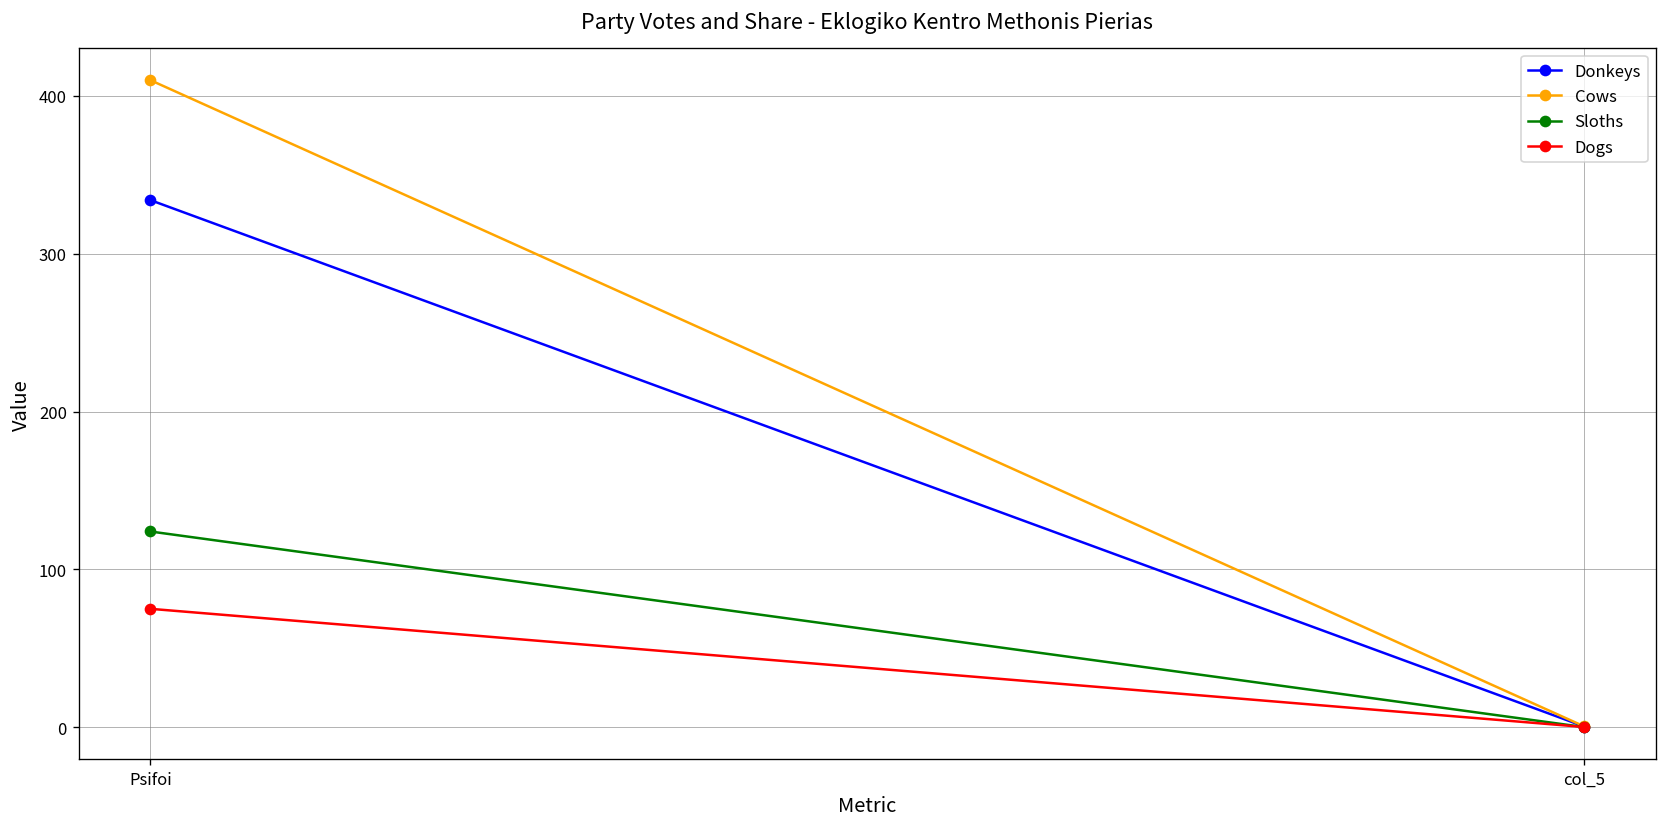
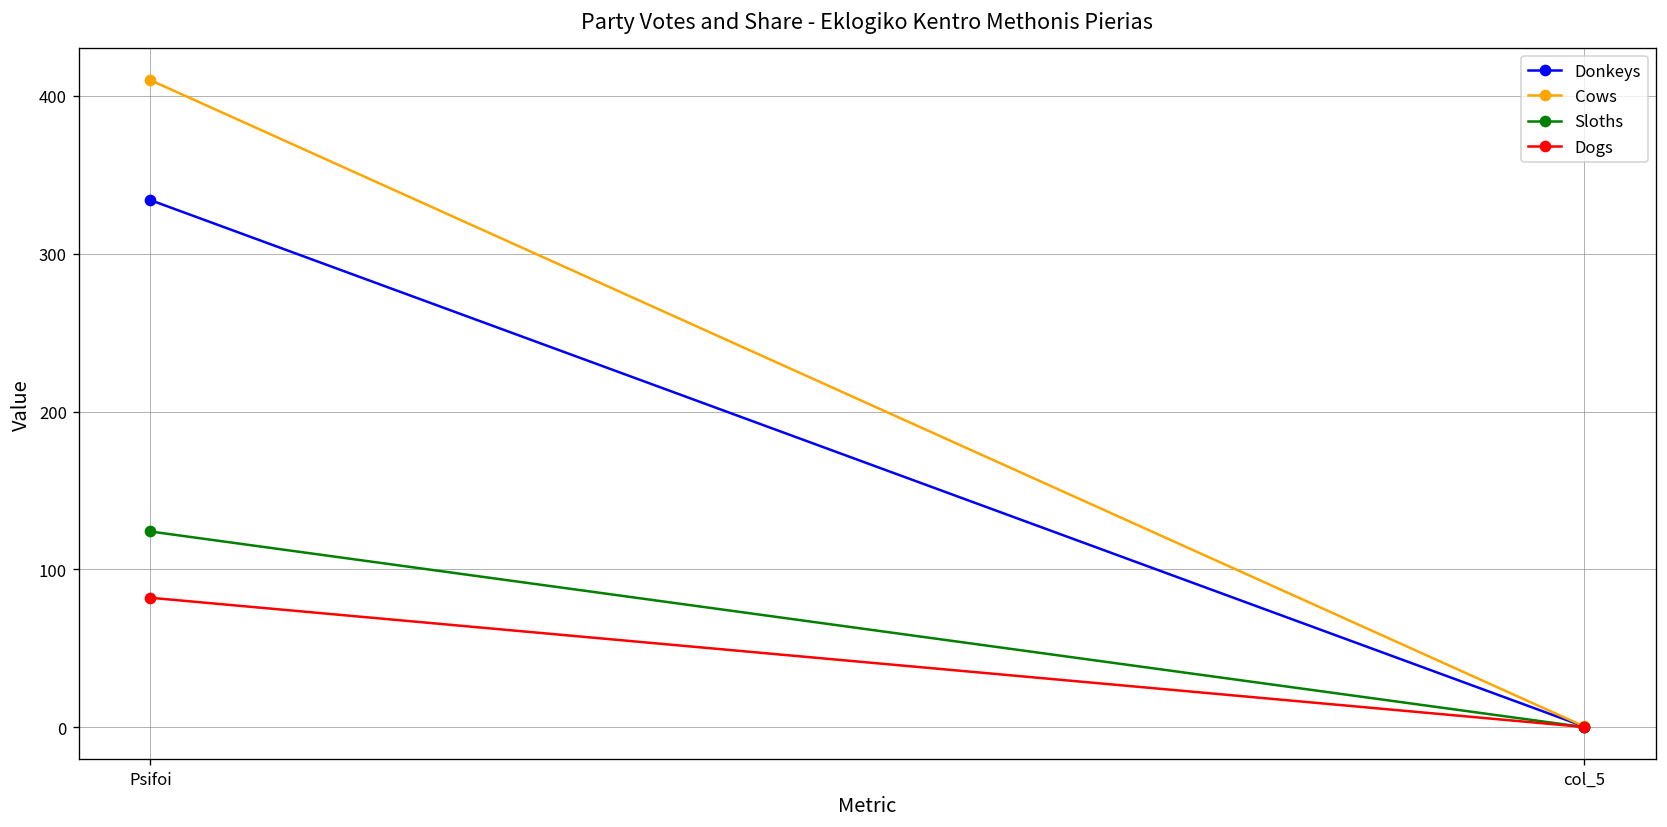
Dogs, Psifoi: 75 -> 82
